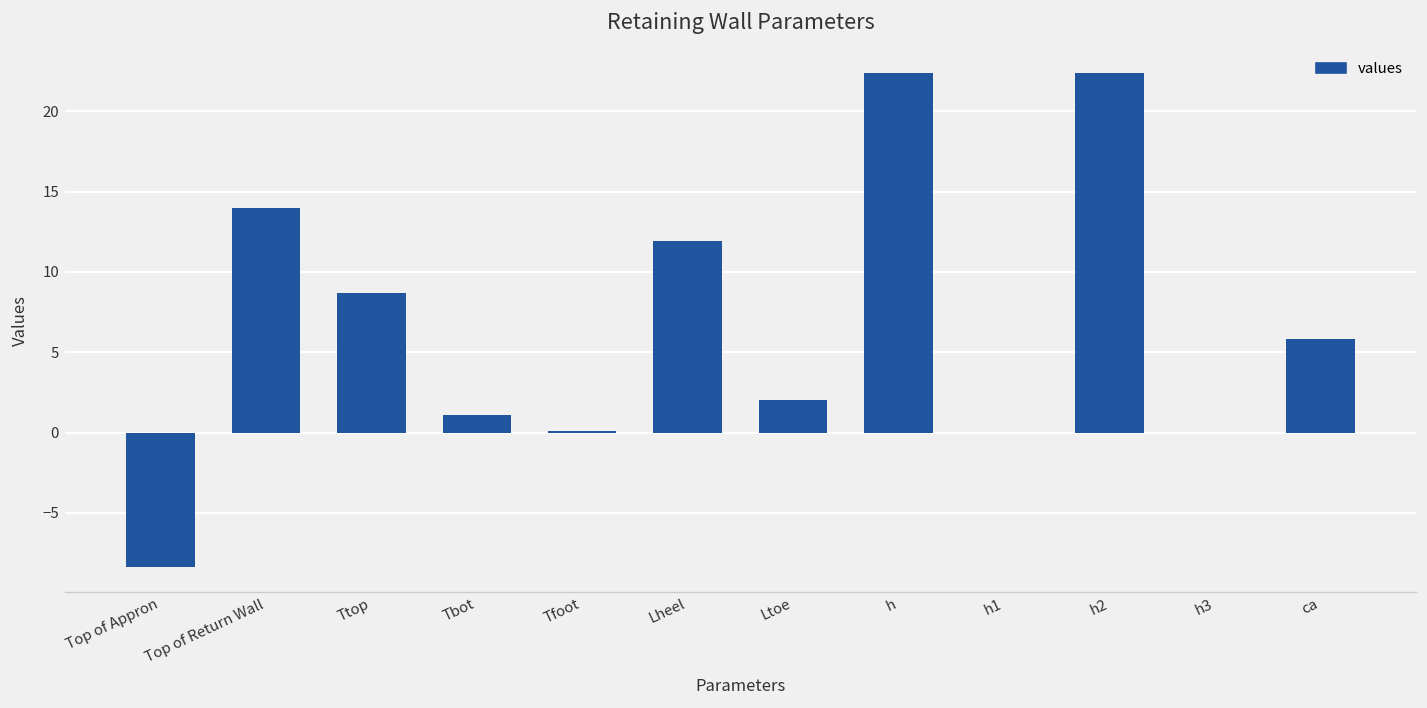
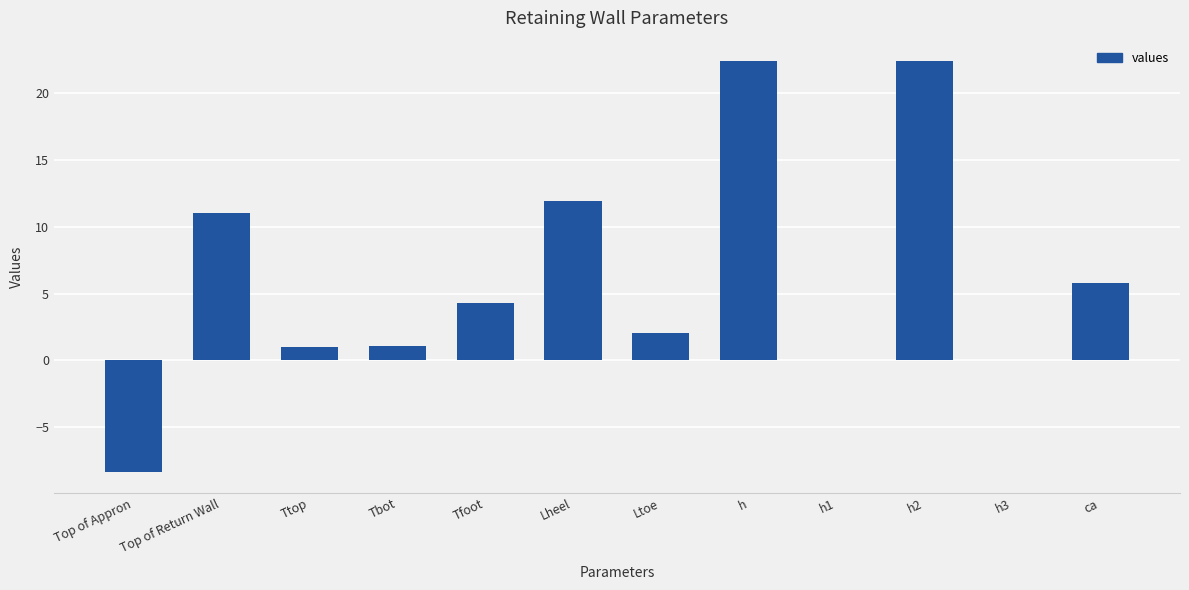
Top of Return Wall: 14 -> 11
Ttop: 8.7 -> 1.0
Tfoot: 0.1 -> 4.3
